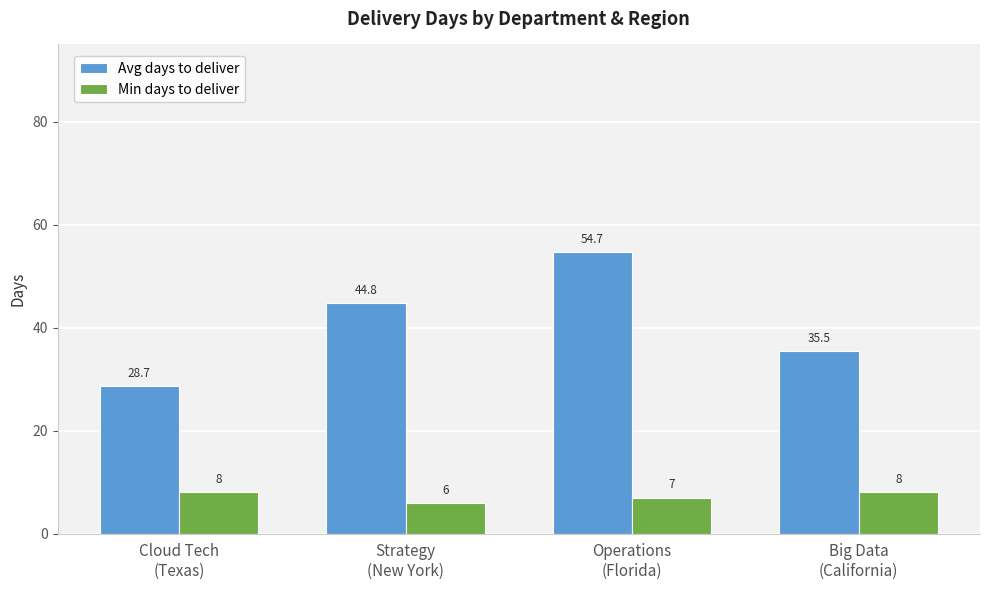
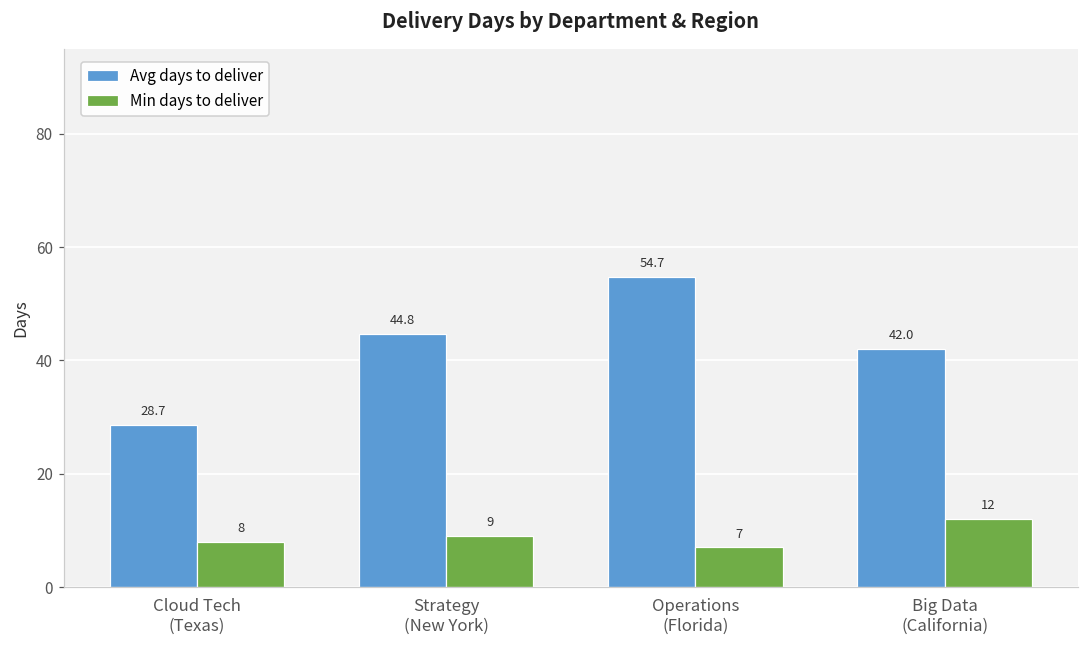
Min days to deliver, Strategy (New York): 6 -> 9
Avg days to deliver, Big Data (California): 35.5 -> 42.0
Min days to deliver, Big Data (California): 8 -> 12
